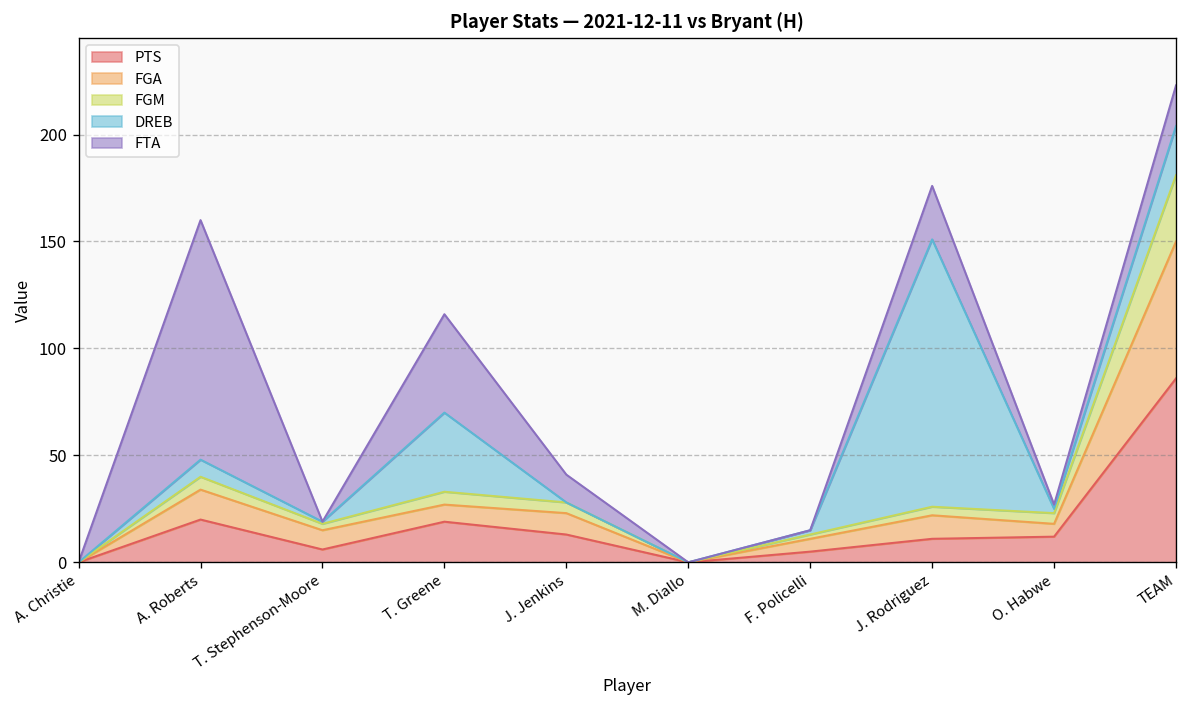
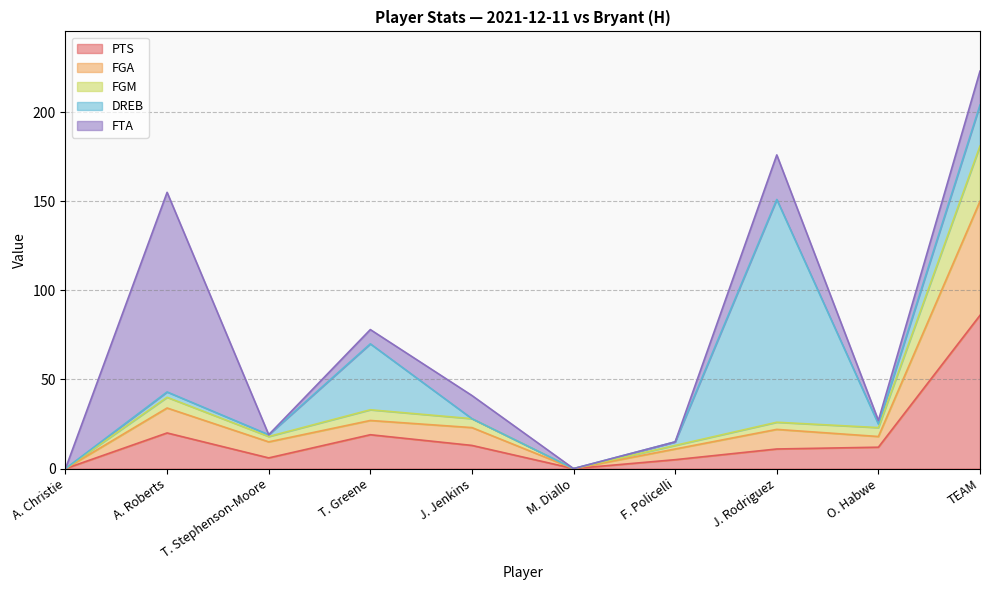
DREB, A. Roberts: 8 -> 3
FTA, T. Greene: 46 -> 8
